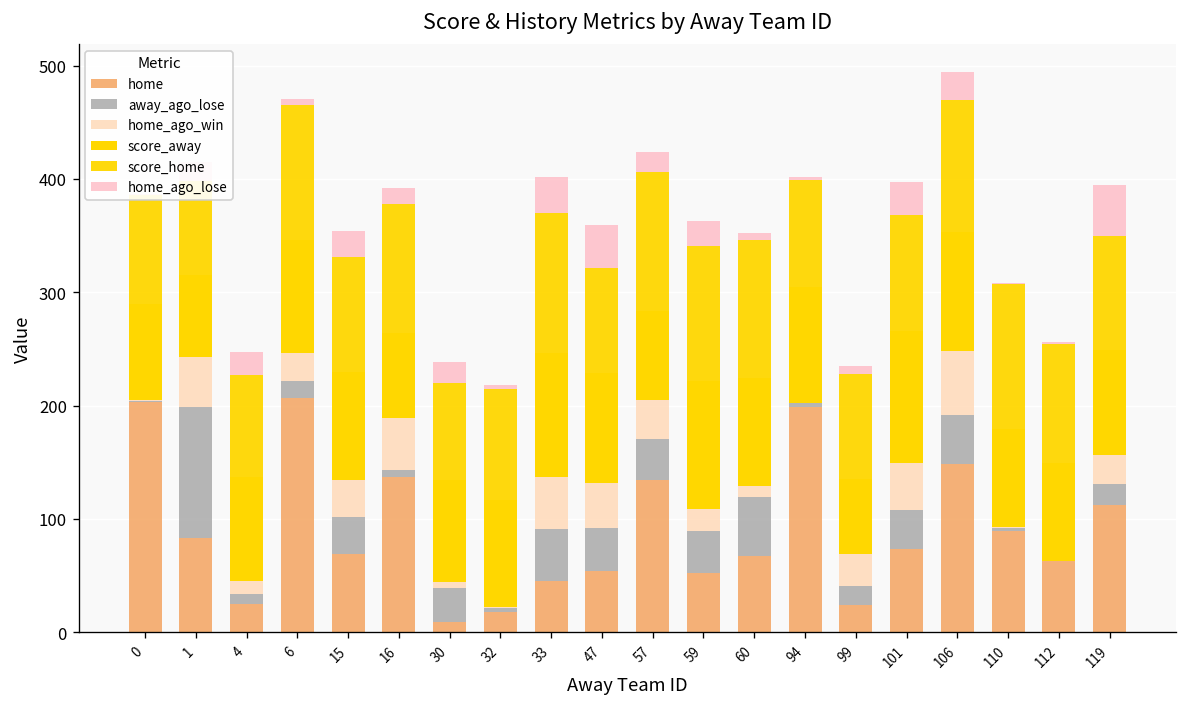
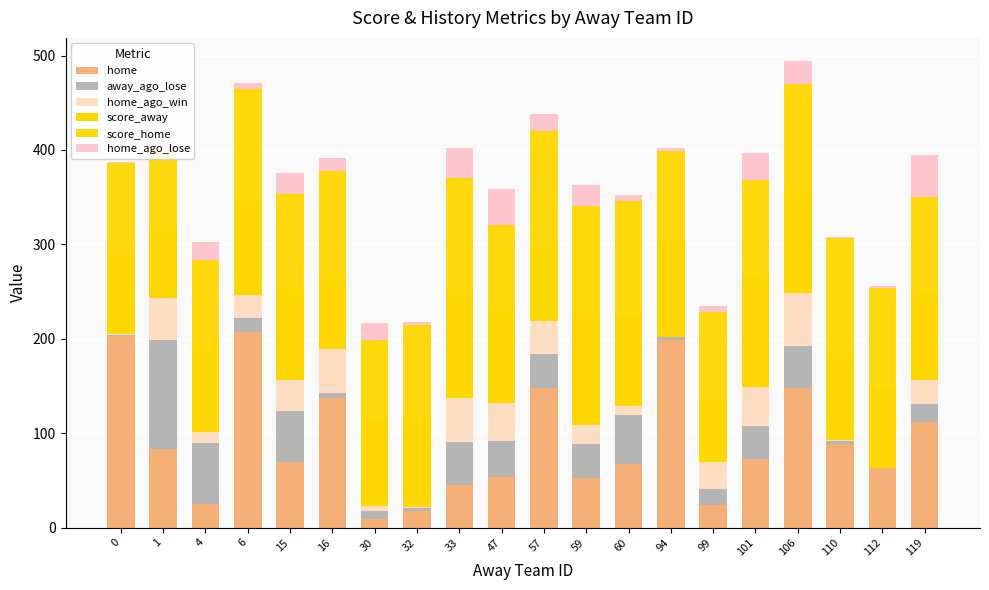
away_ago_lose, 4: 10 -> 70
away_ago_lose, 15: 30 -> 60
away_ago_lose, 30: 30 -> 10
home, 57: 130 -> 150
